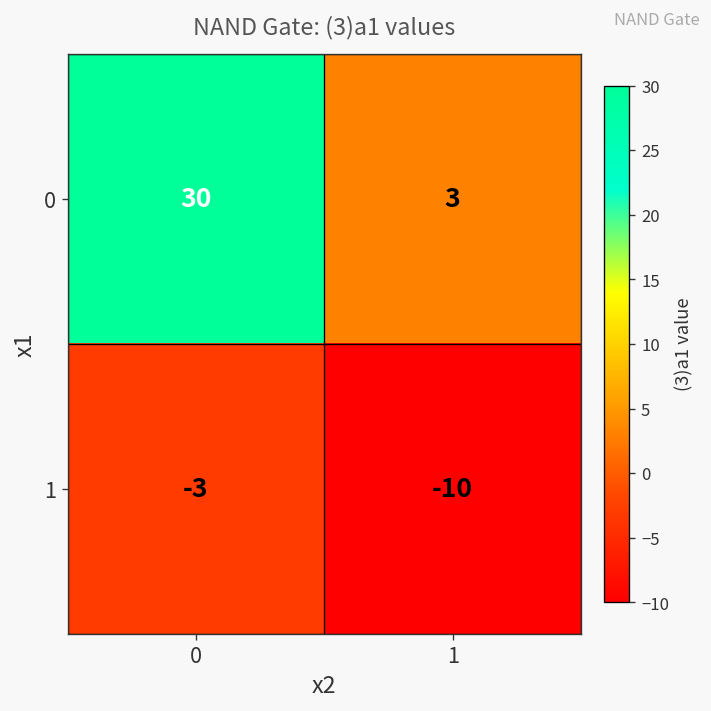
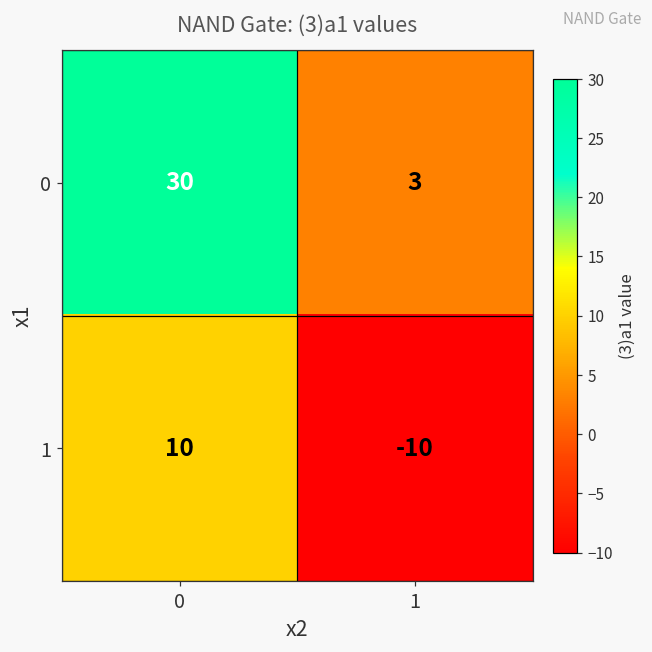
1, 0: -3 -> 10
